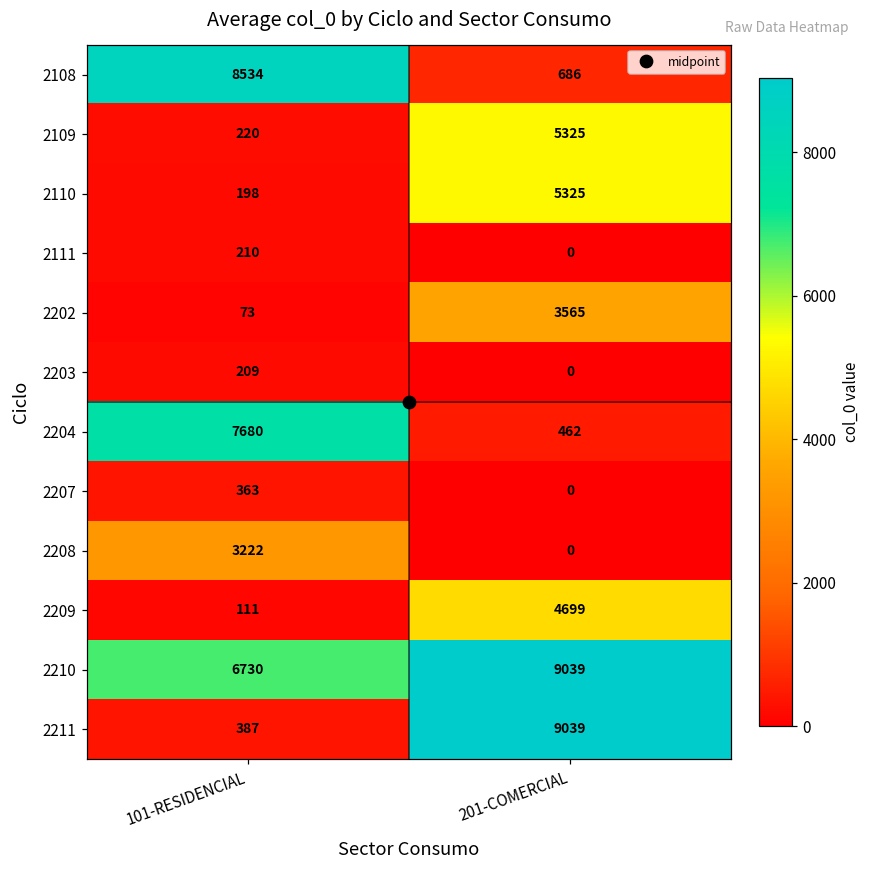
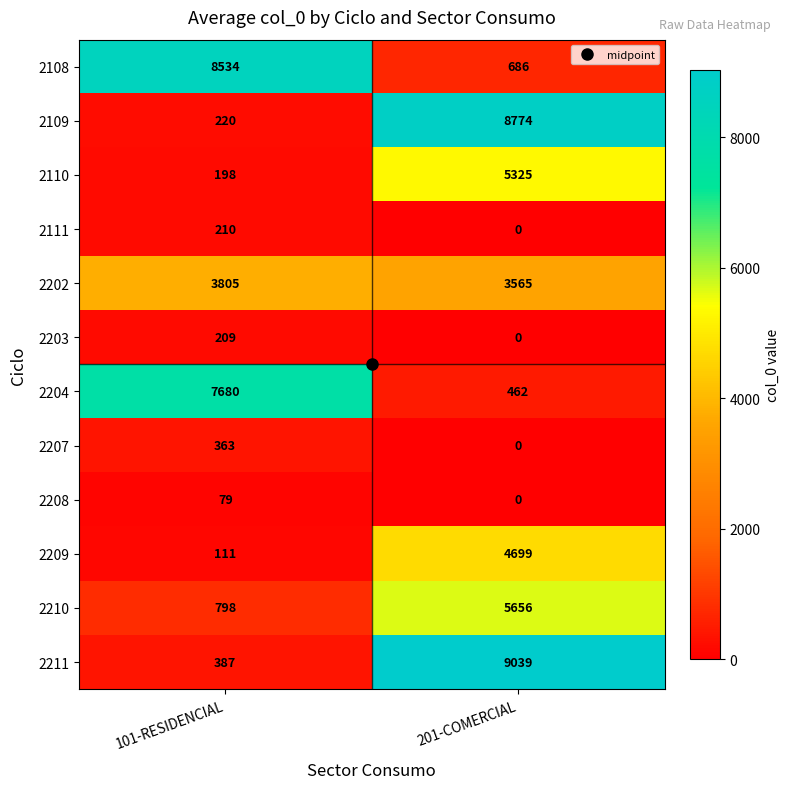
2109, 201-COMERCIAL: 5325 -> 8774
2202, 101-RESIDENCIAL: 73 -> 3805
2208, 101-RESIDENCIAL: 3222 -> 79
2210, 101-RESIDENCIAL: 6730 -> 798
2210, 201-COMERCIAL: 9039 -> 5656
